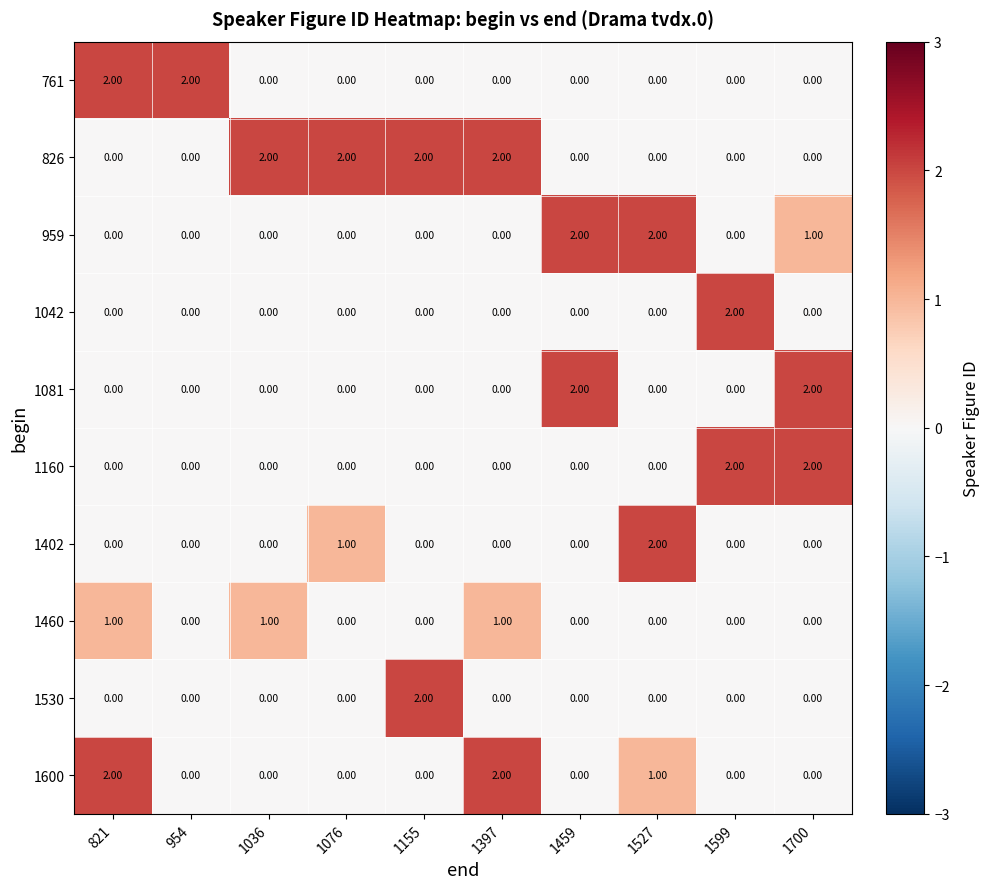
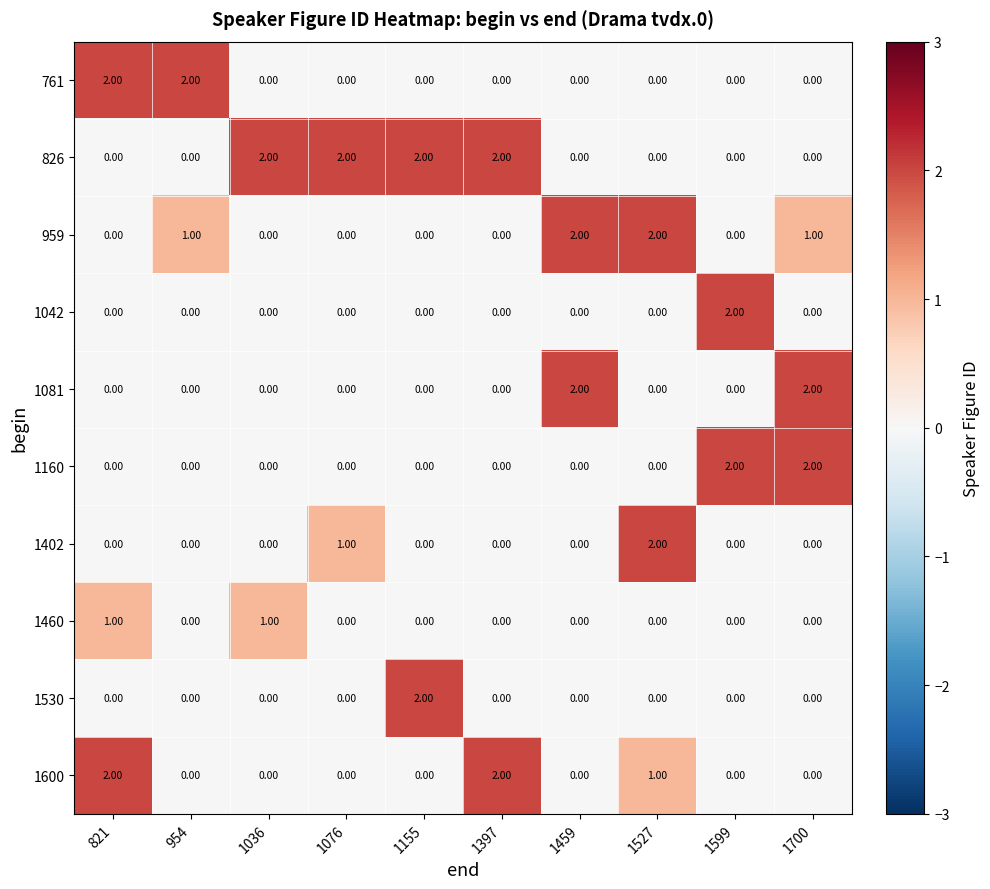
959, 954: 0.00 -> 1.00
1460, 1397: 1.00 -> 0.00
